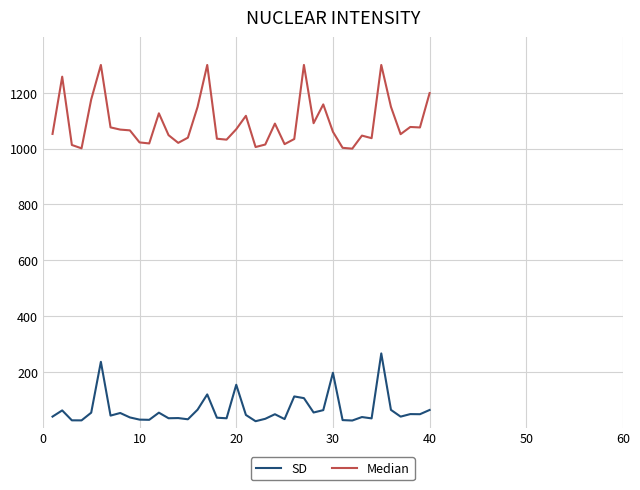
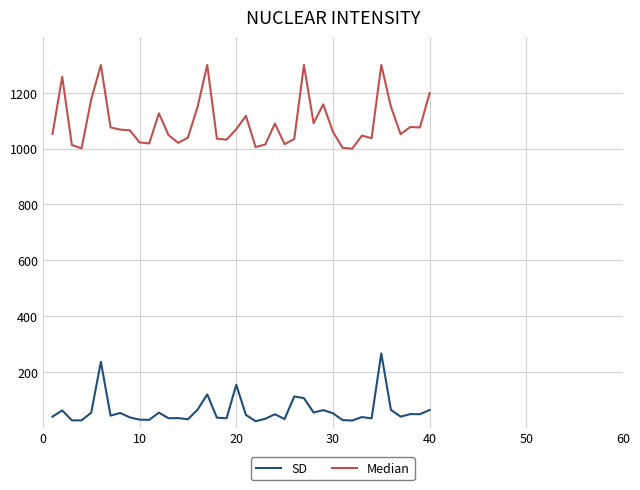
SD, 30: 200 -> 50
